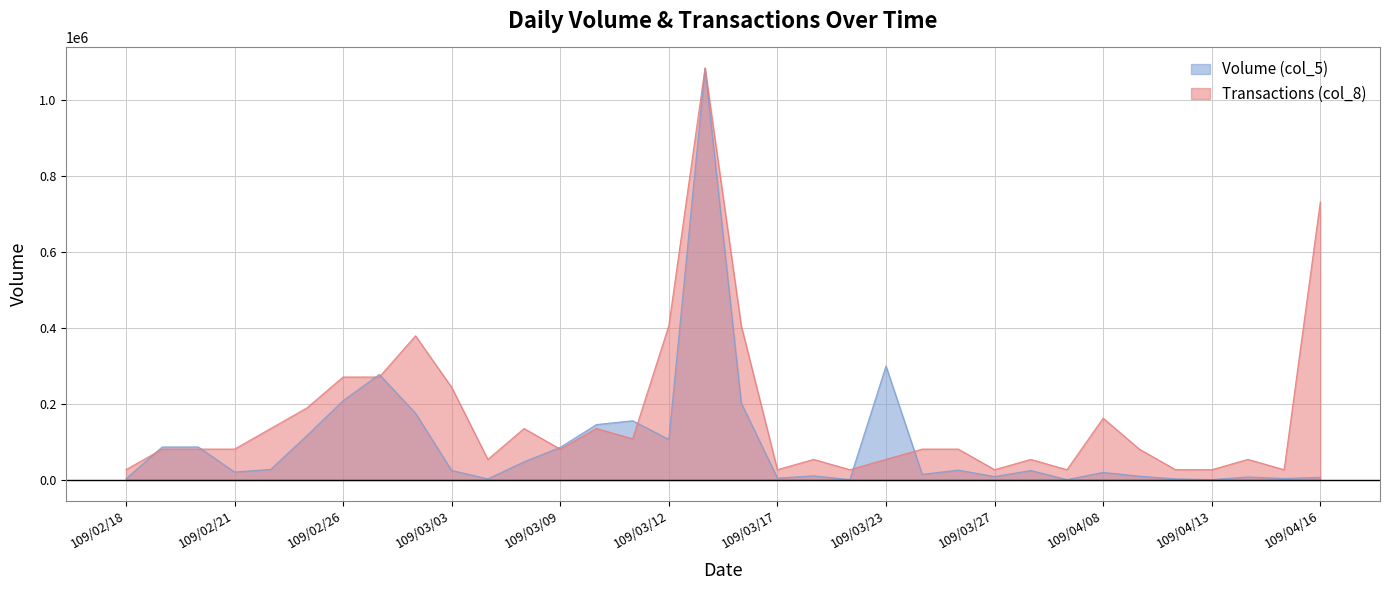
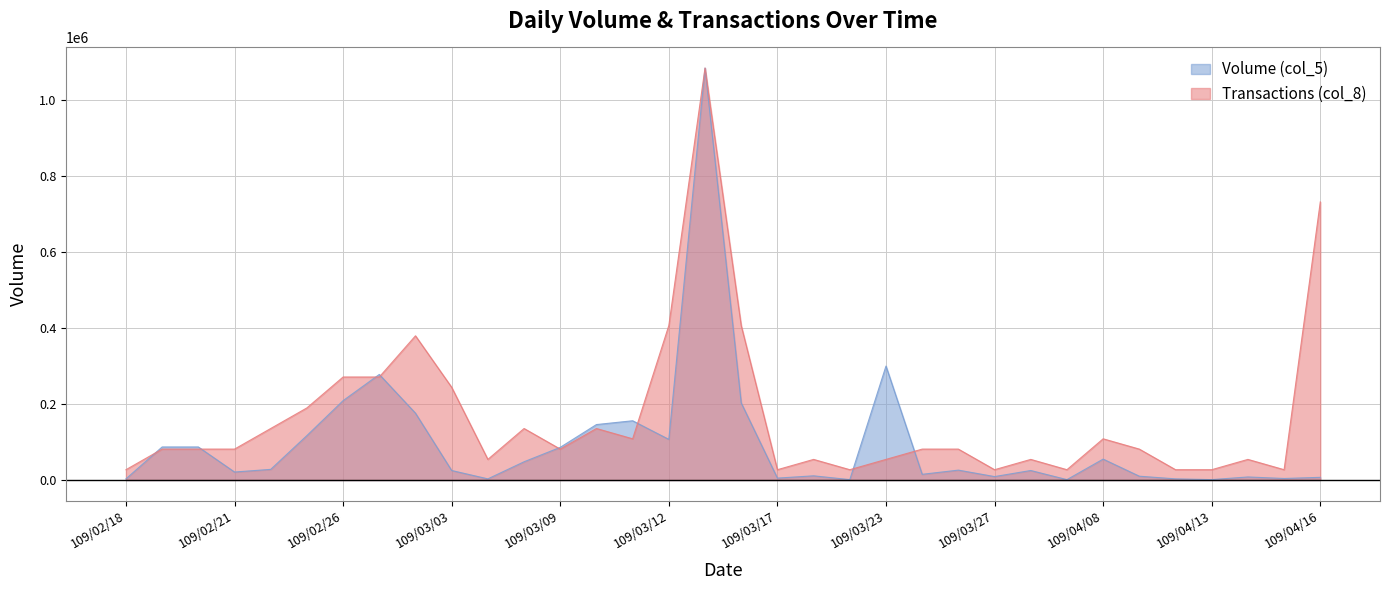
Volume (col_5), 109/04/08: 20000 -> 60000
Transactions (col_8), 109/04/08: 160000 -> 110000
